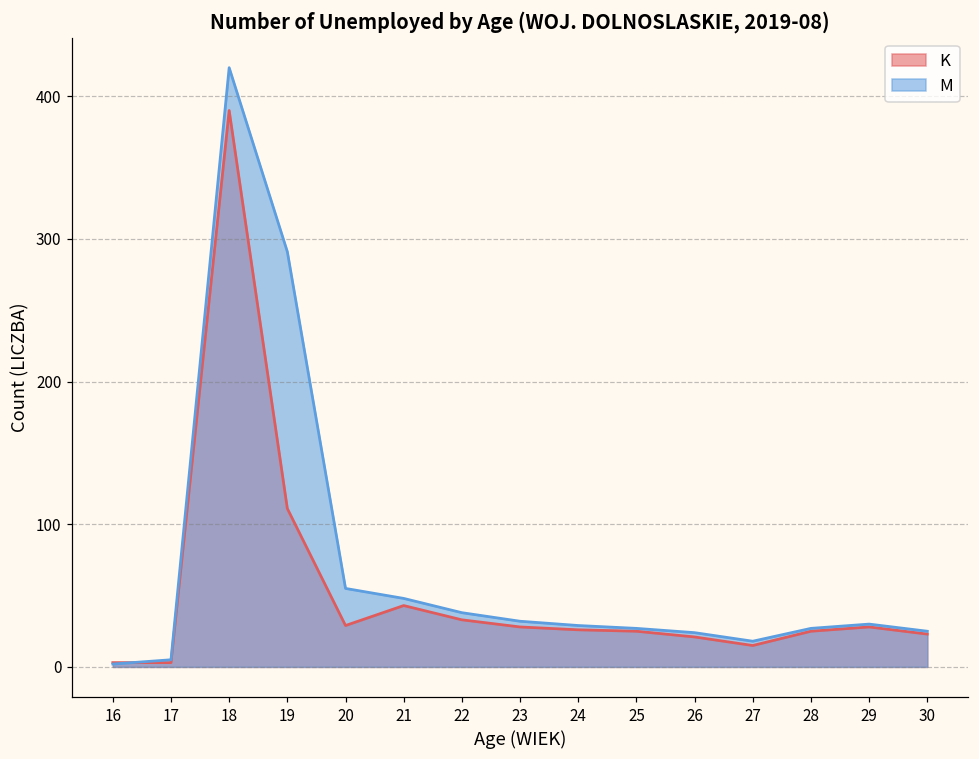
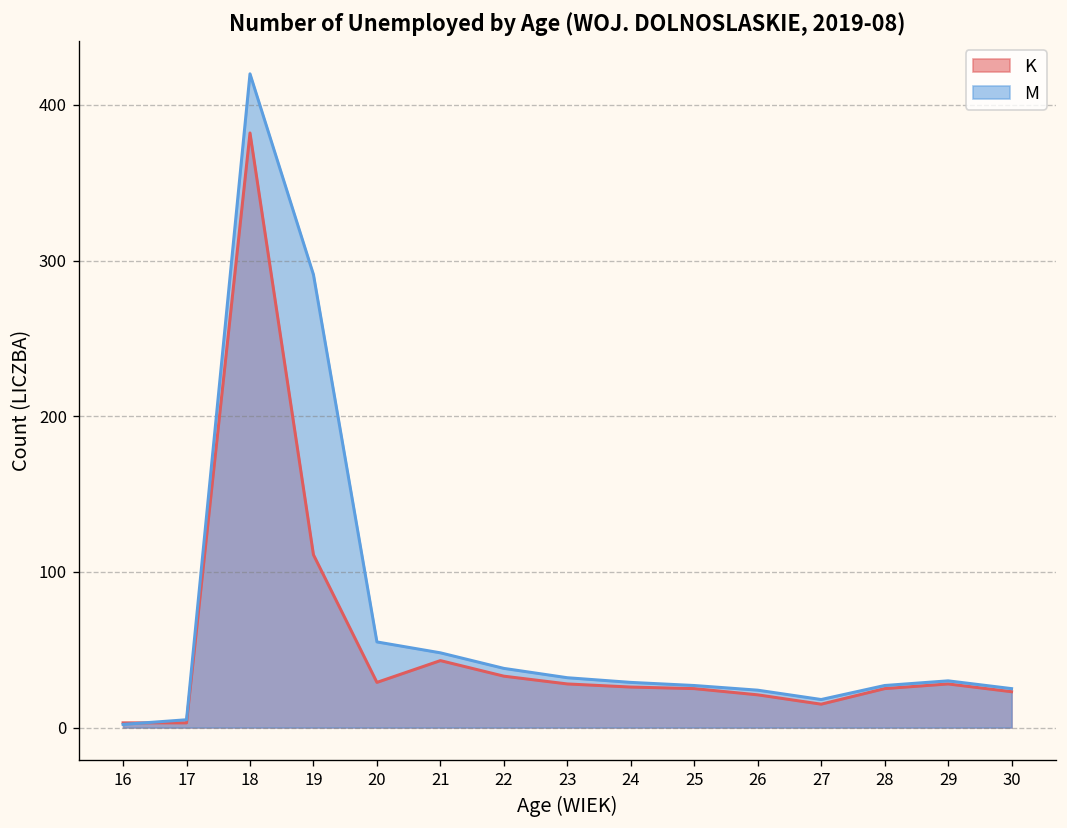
K, 18: 390 -> 382
